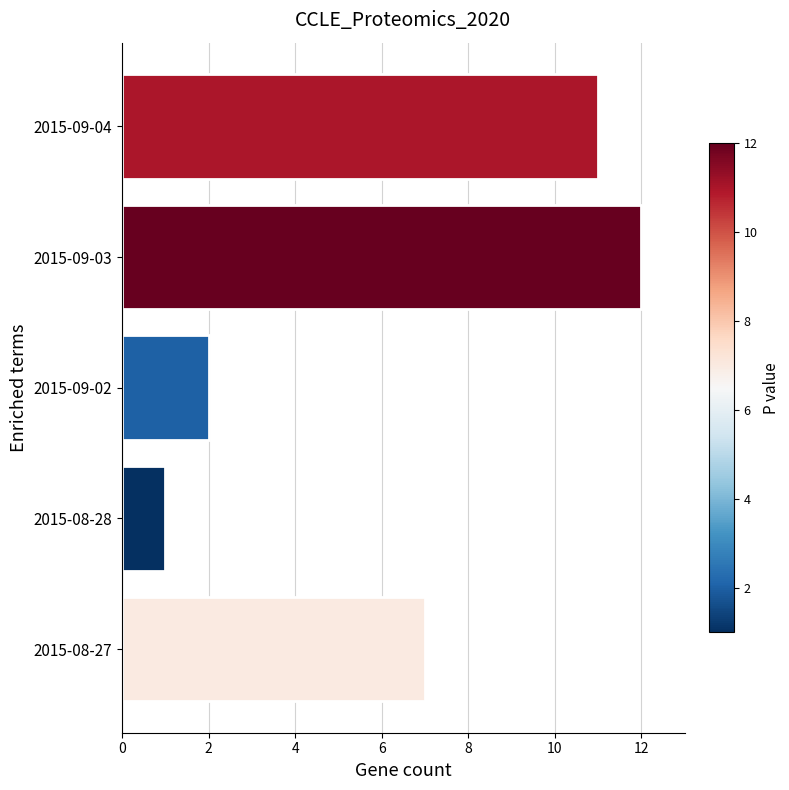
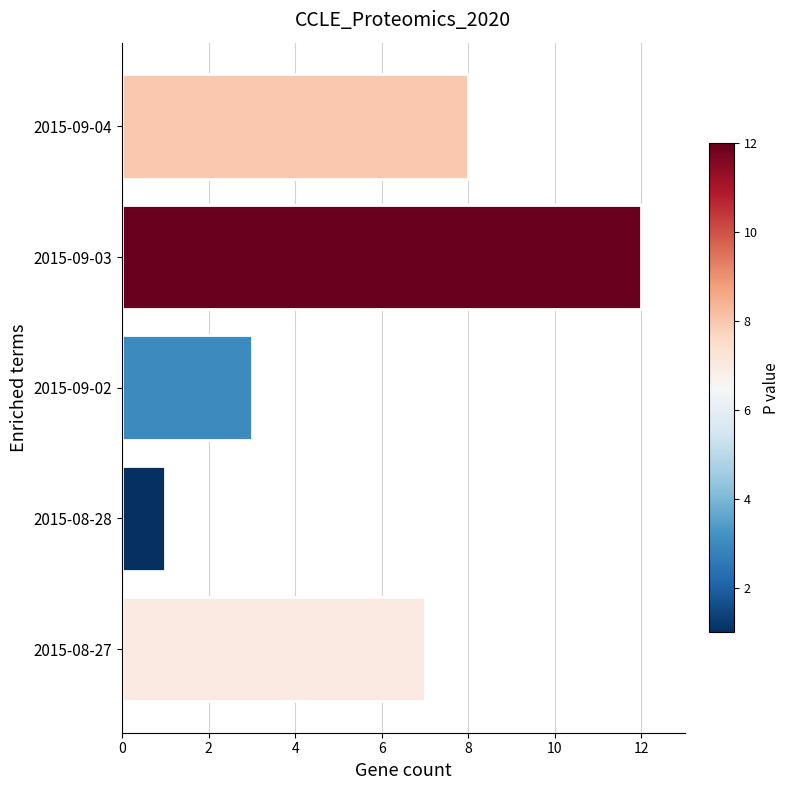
2015-09-04: 11 -> 8
2015-09-02: 2 -> 3
